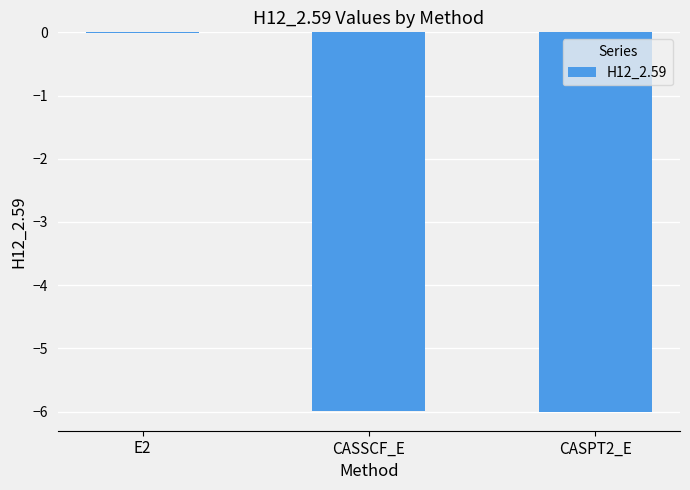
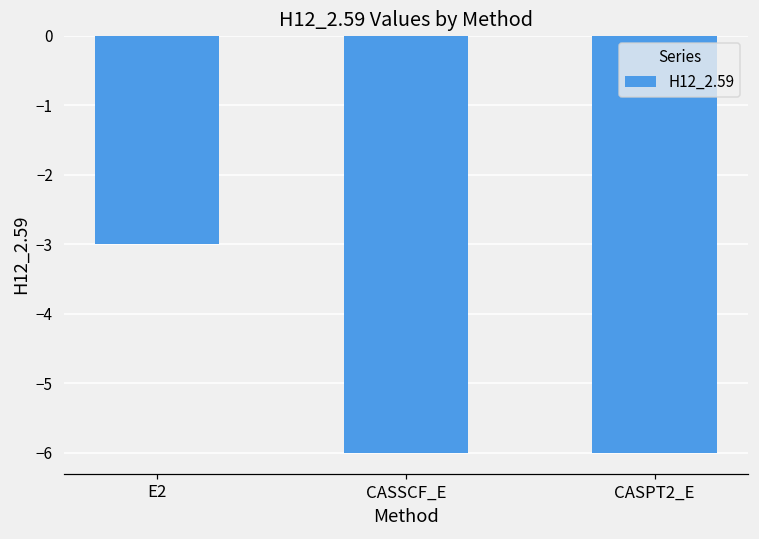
E2: 0.0 -> -3.0
